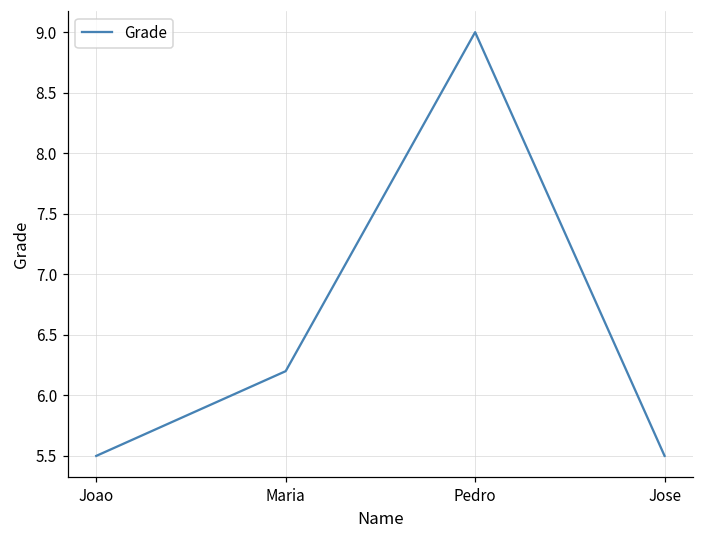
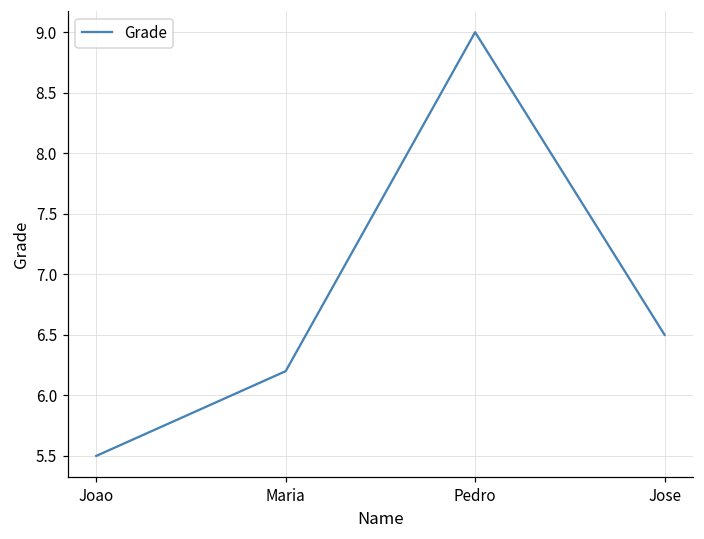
Jose: 5.5 -> 6.5
